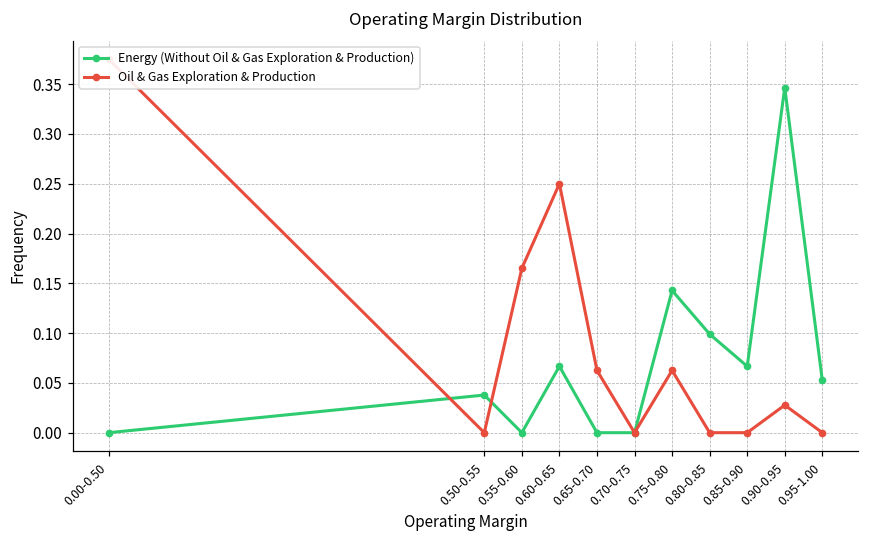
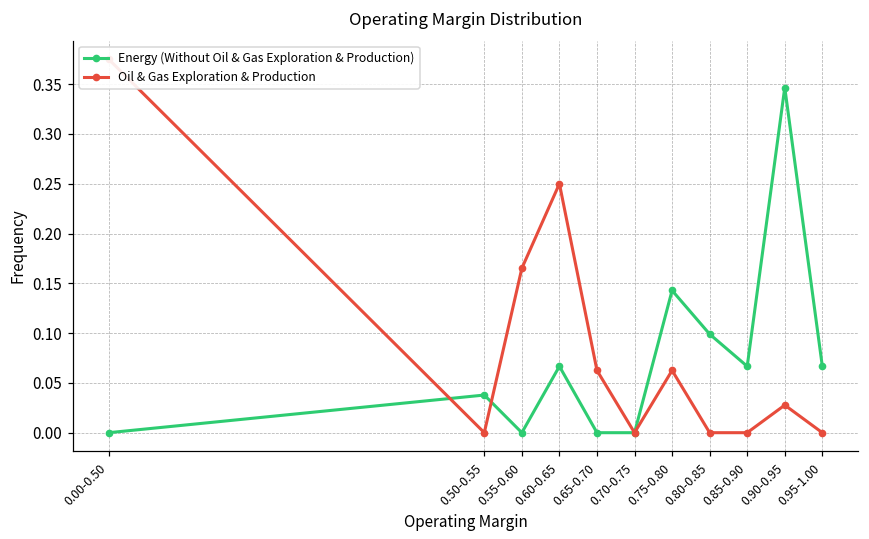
Energy (Without Oil & Gas Exploration & Production), 0.95-1.00: 0.05 -> 0.07
